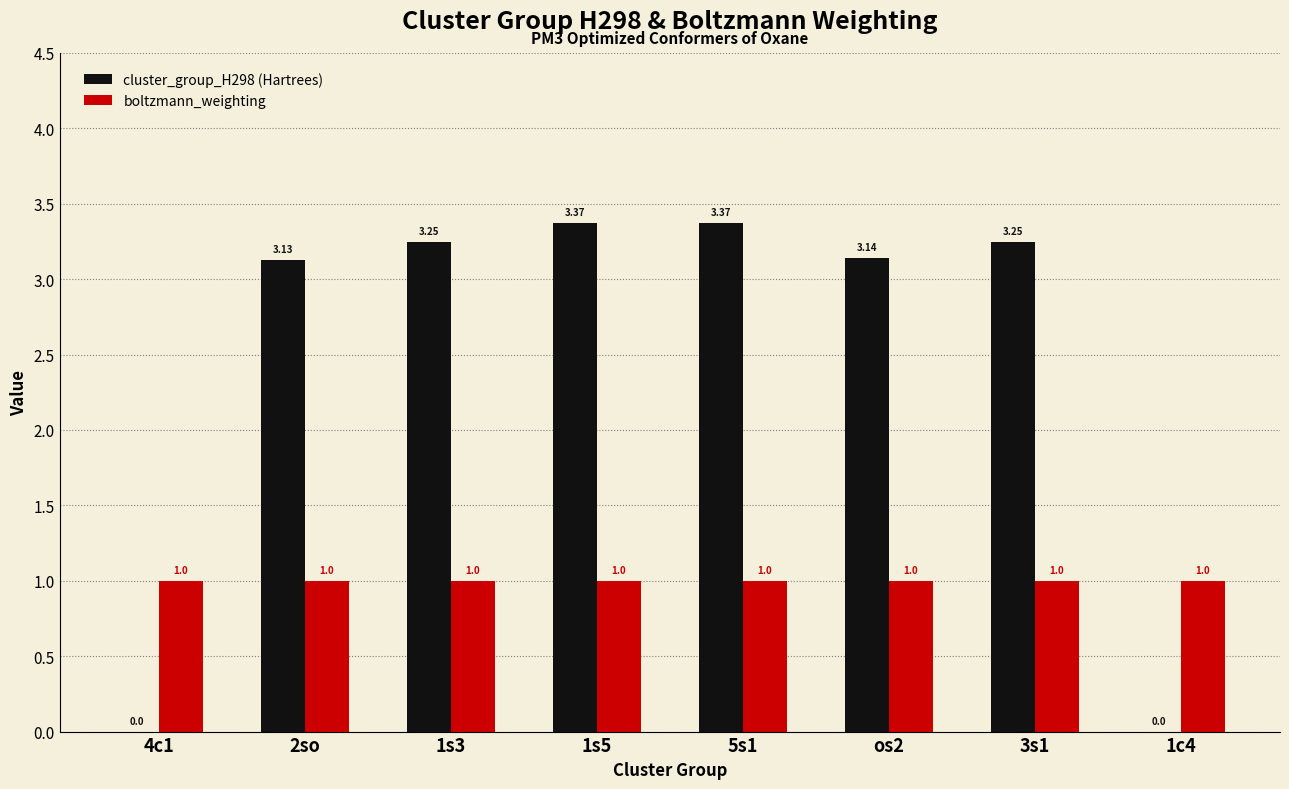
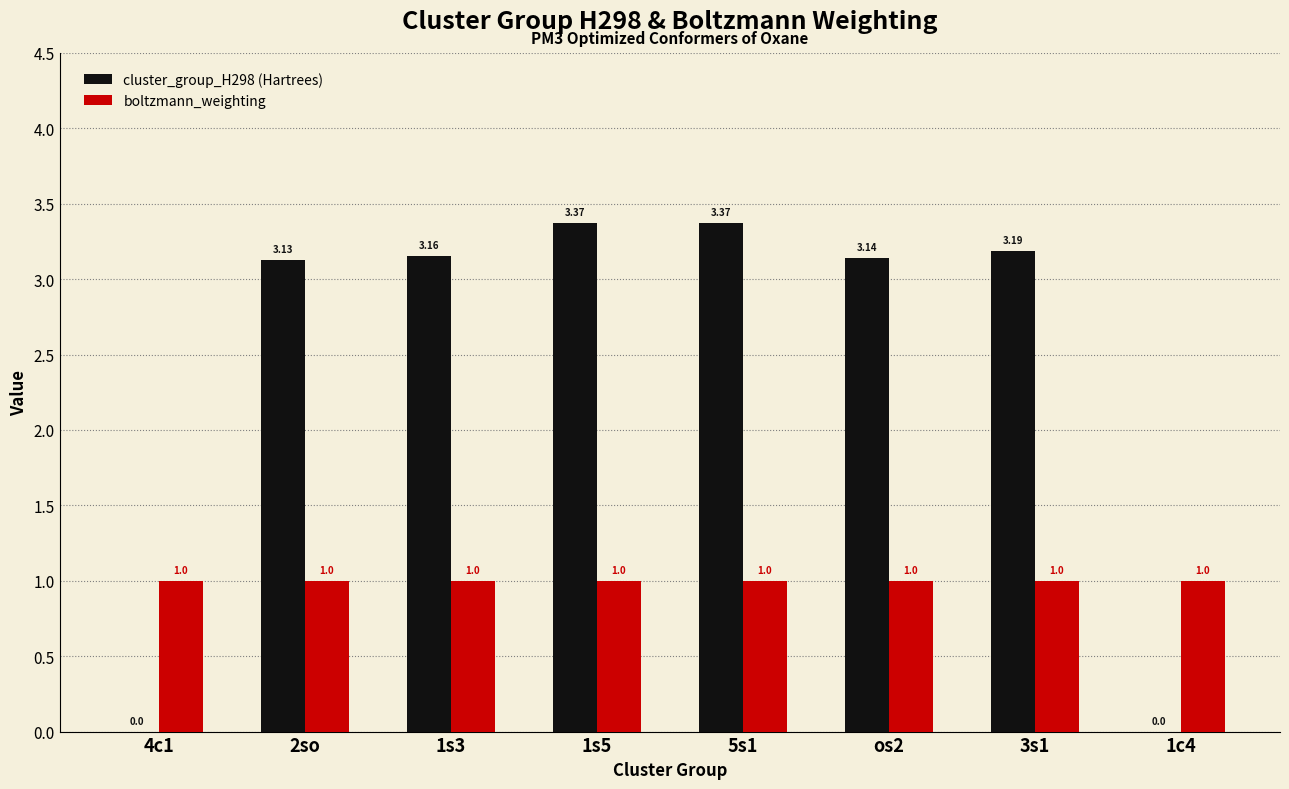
cluster_group_H298 (Hartrees), 1s3: 3.25 -> 3.16
cluster_group_H298 (Hartrees), 3s1: 3.25 -> 3.19
